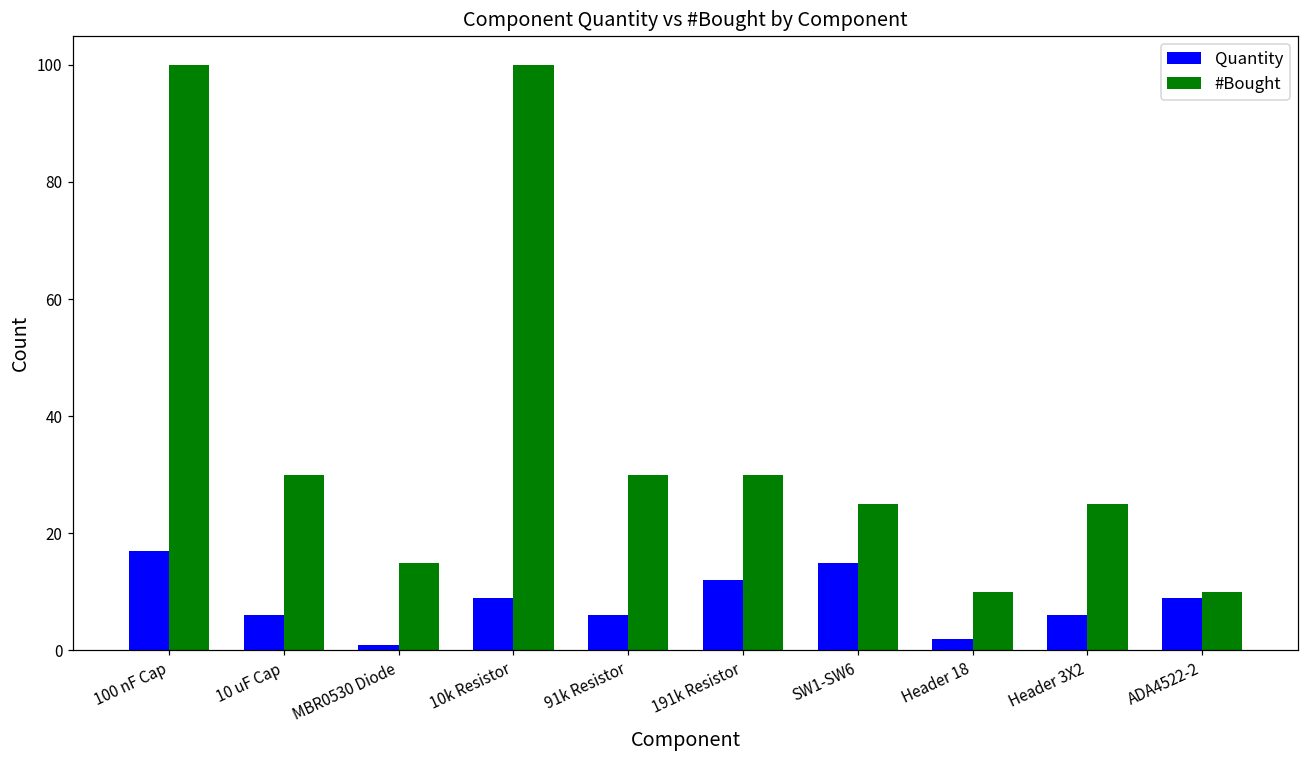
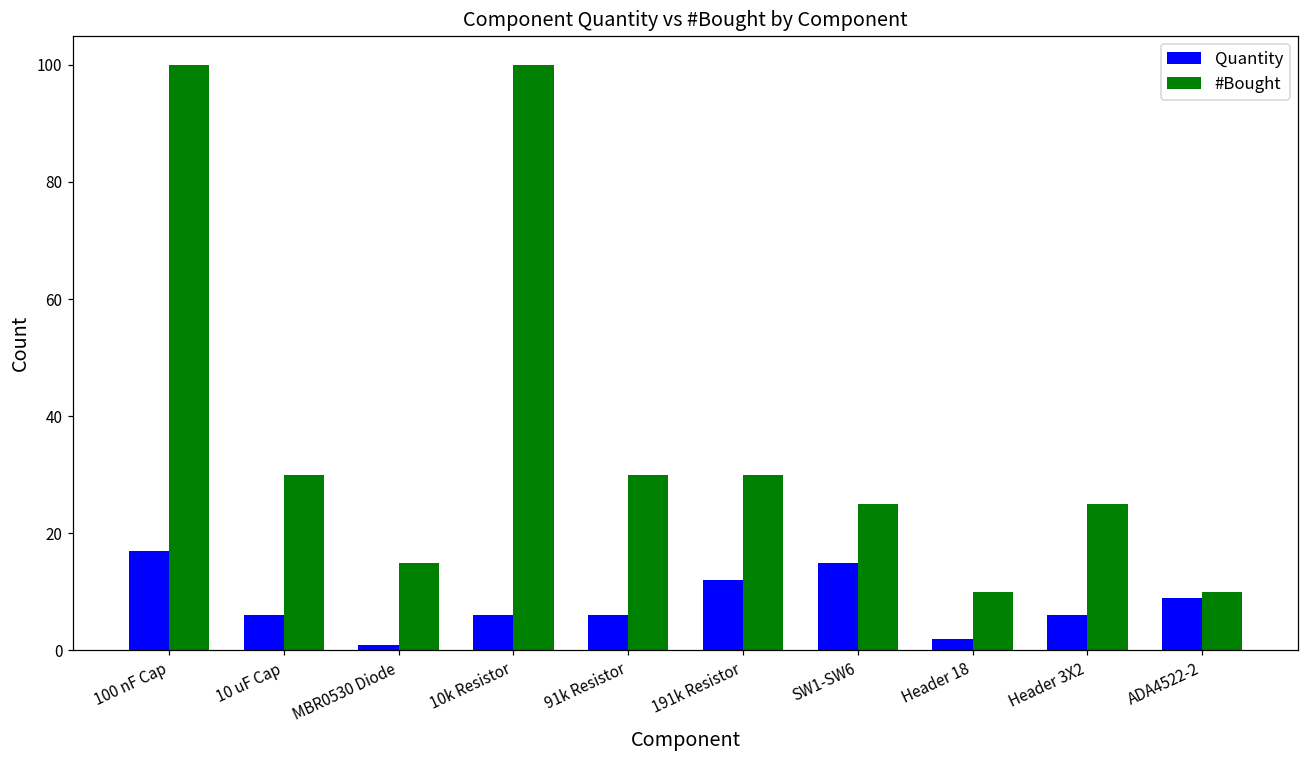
Quantity, 10k Resistor: 9 -> 6
